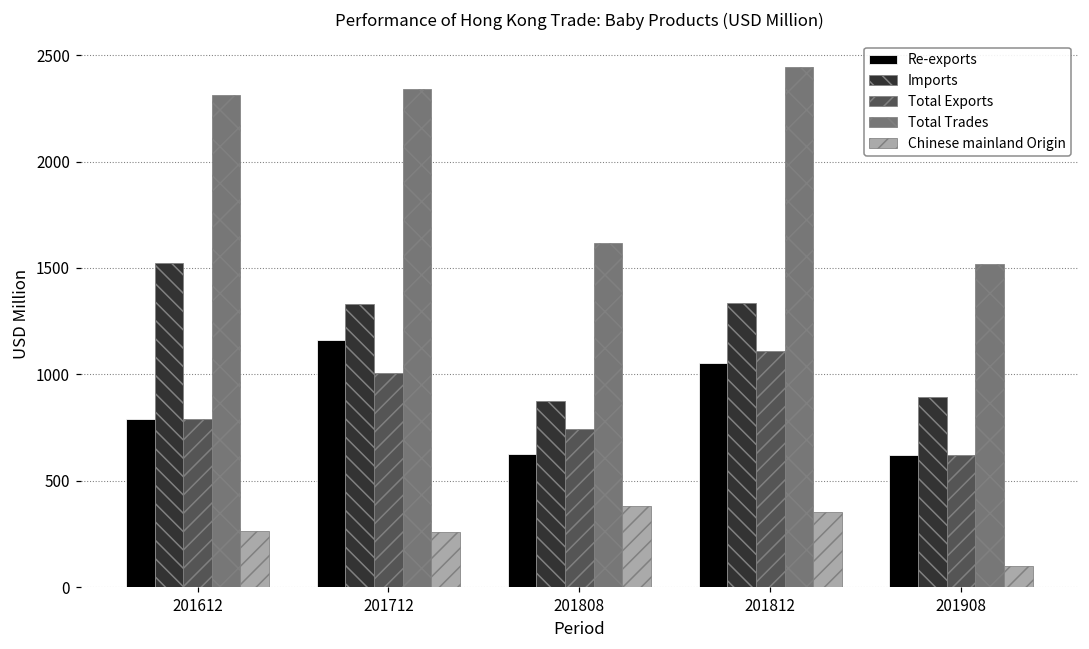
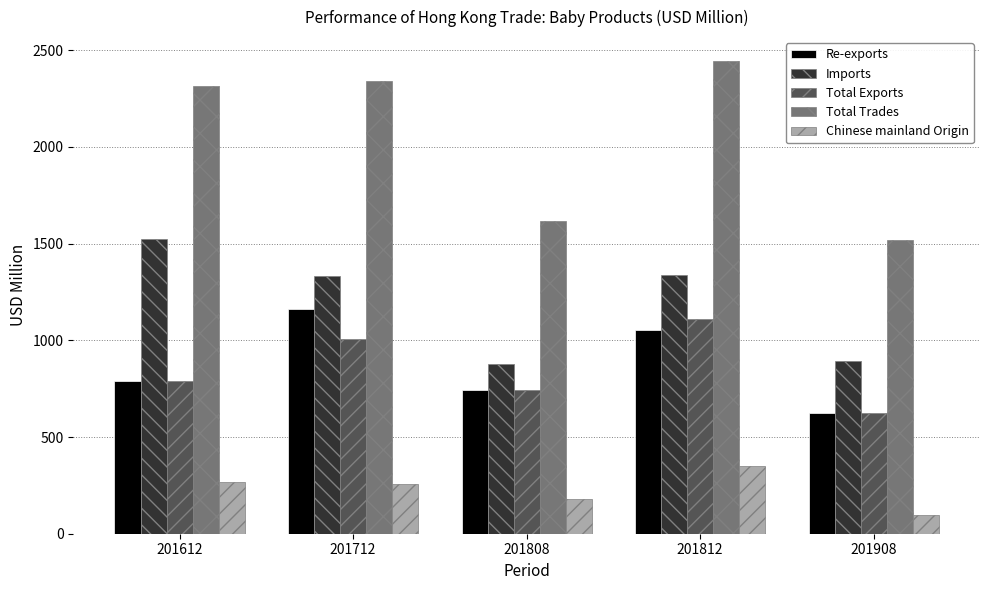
Re-exports, 201808: 630 -> 740
Chinese mainland Origin, 201808: 380 -> 180
